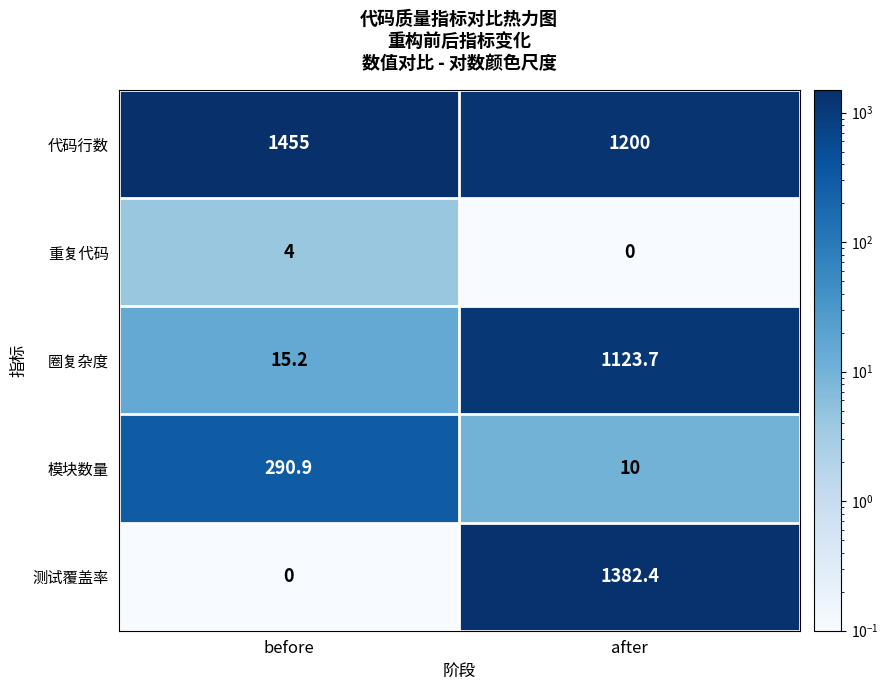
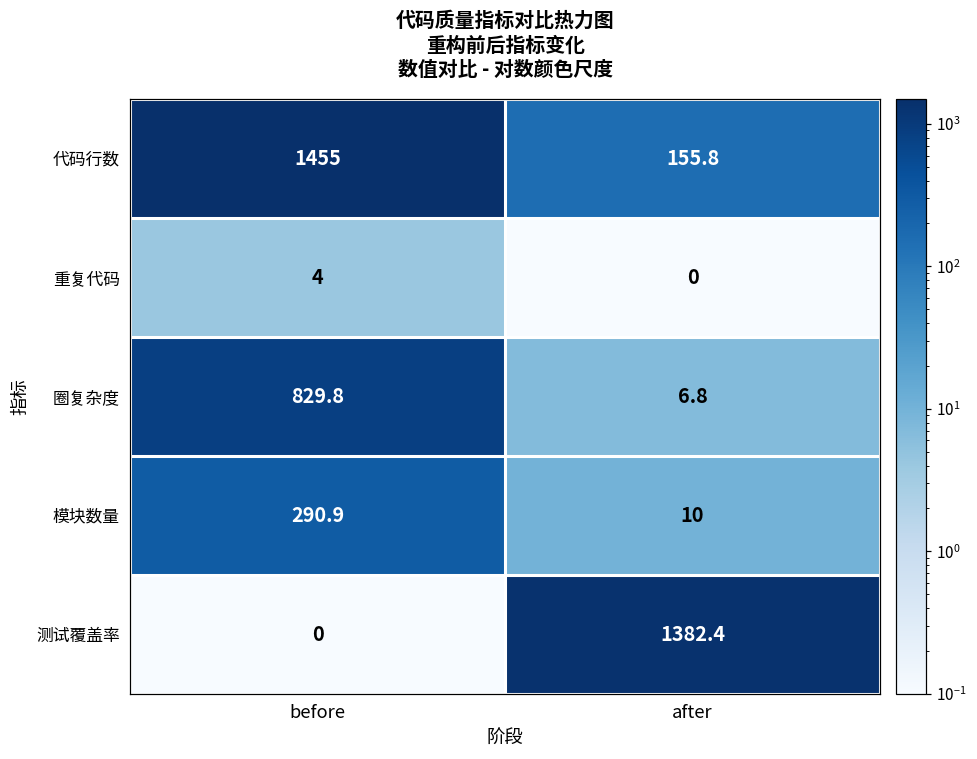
代码行数, after: 1200 -> 155.8
圈复杂度, before: 15.2 -> 829.8
圈复杂度, after: 1123.7 -> 6.8
